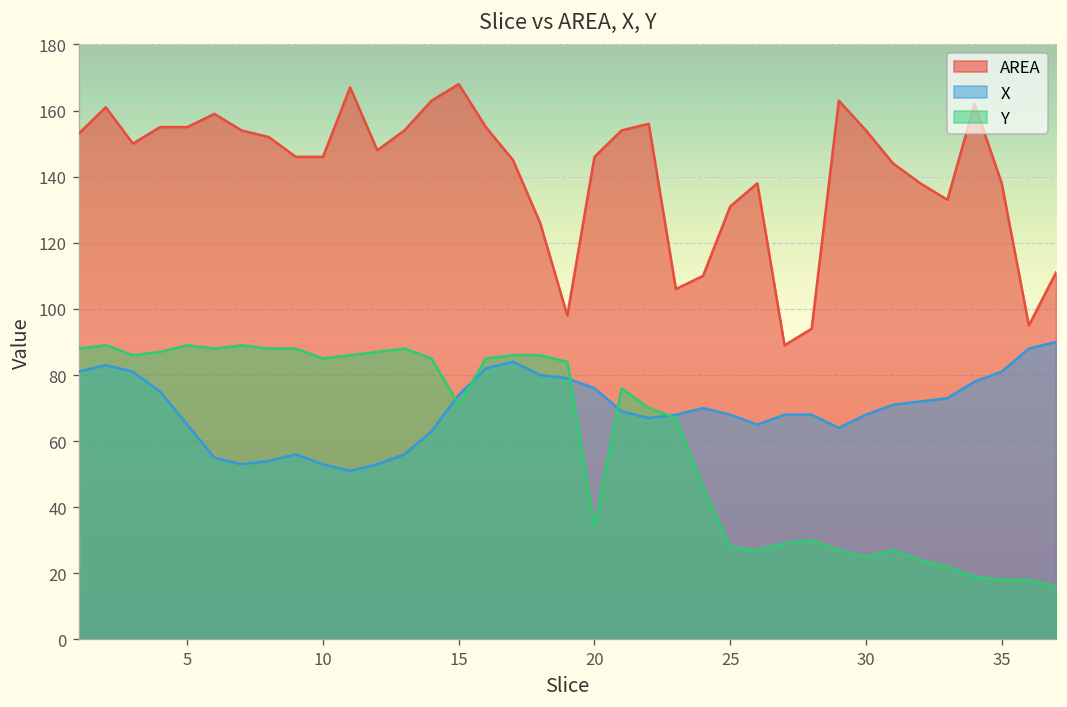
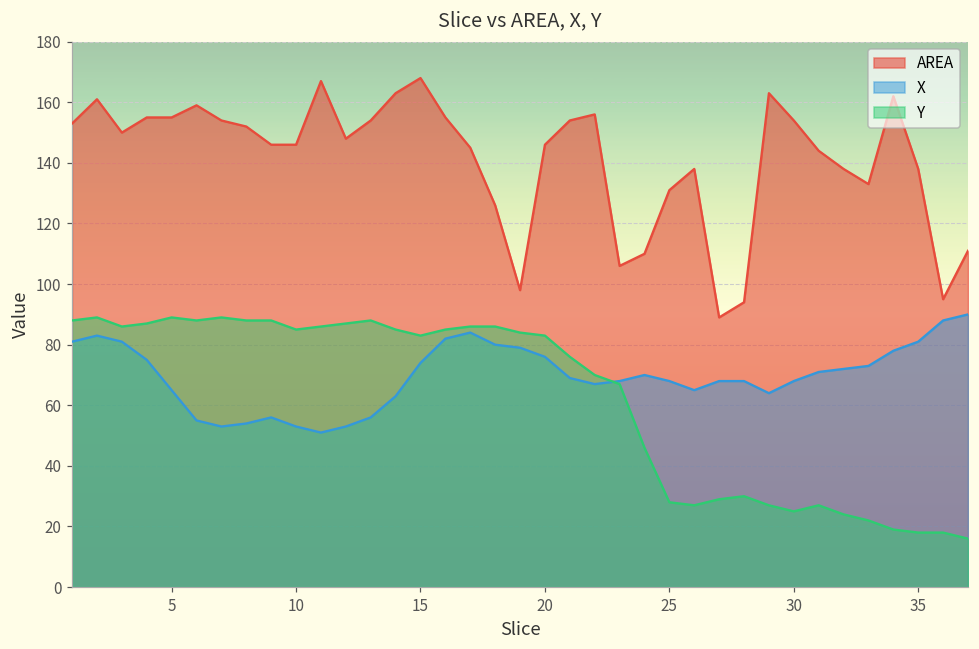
Y, 15: 71 -> 83
Y, 20: 34 -> 83
